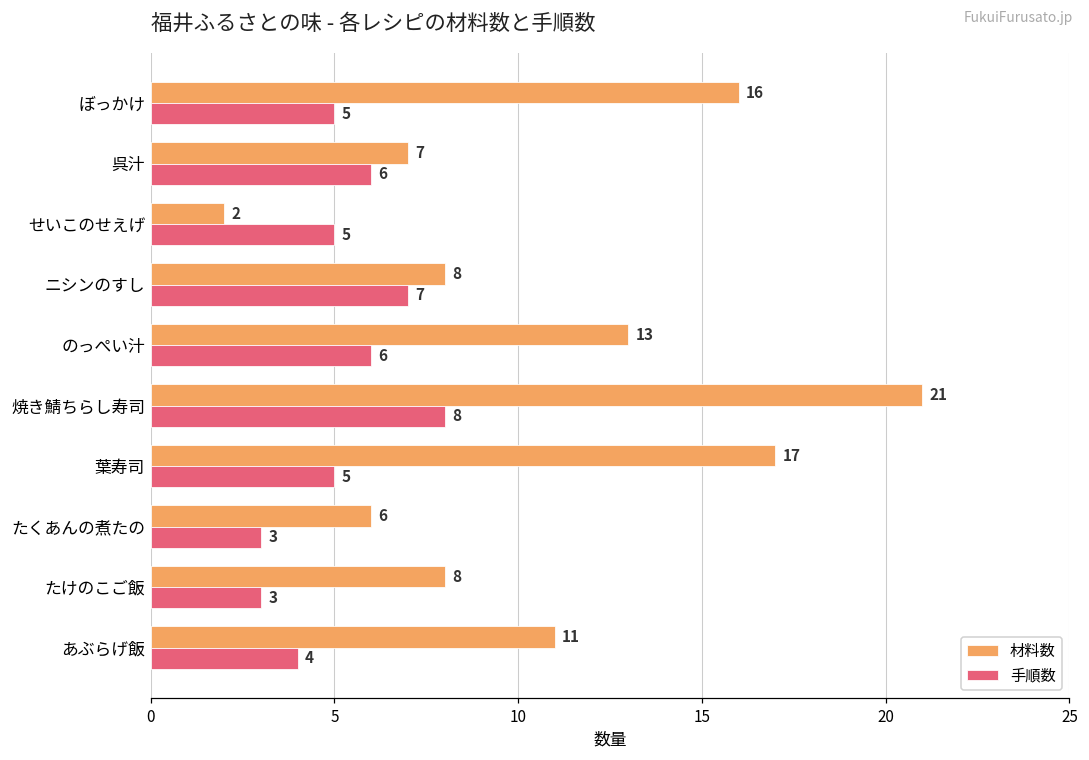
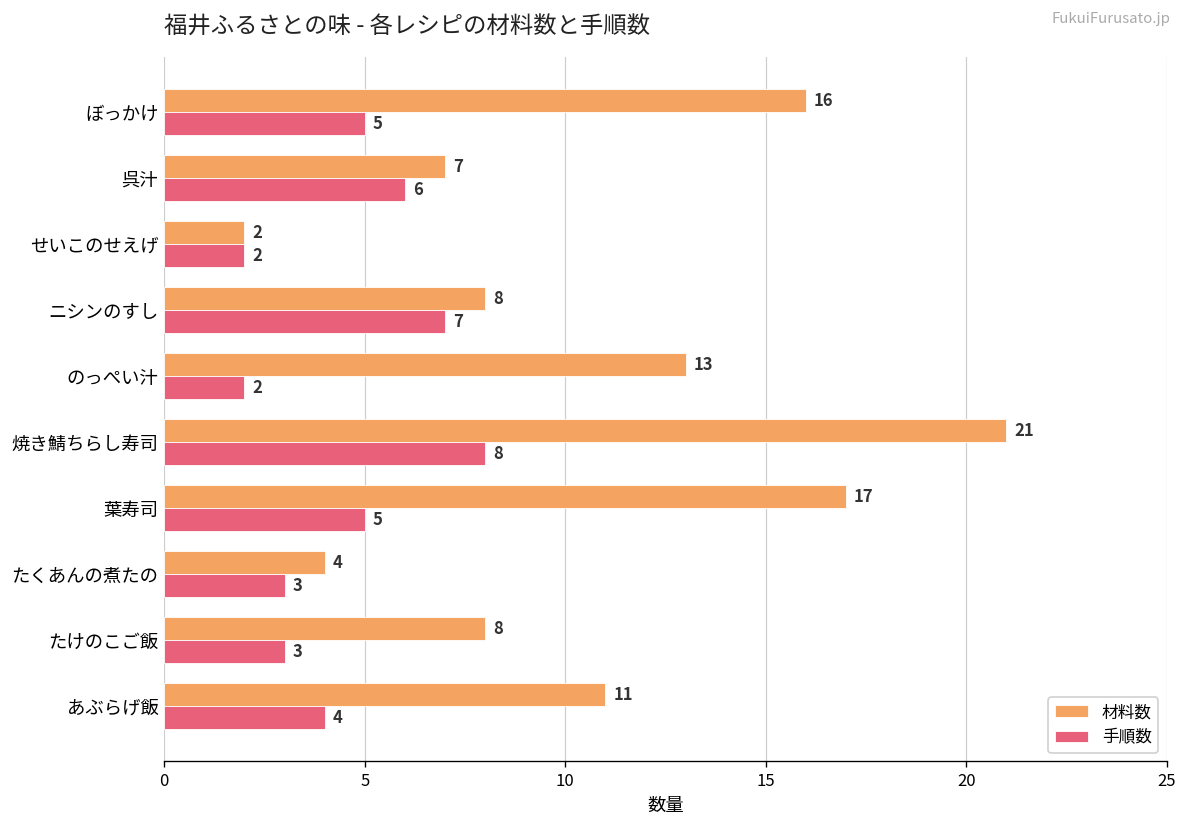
手順数, せいこのせえげ: 5 -> 2
手順数, のっぺい汁: 6 -> 2
材料数, たくあんの煮たの: 6 -> 4
